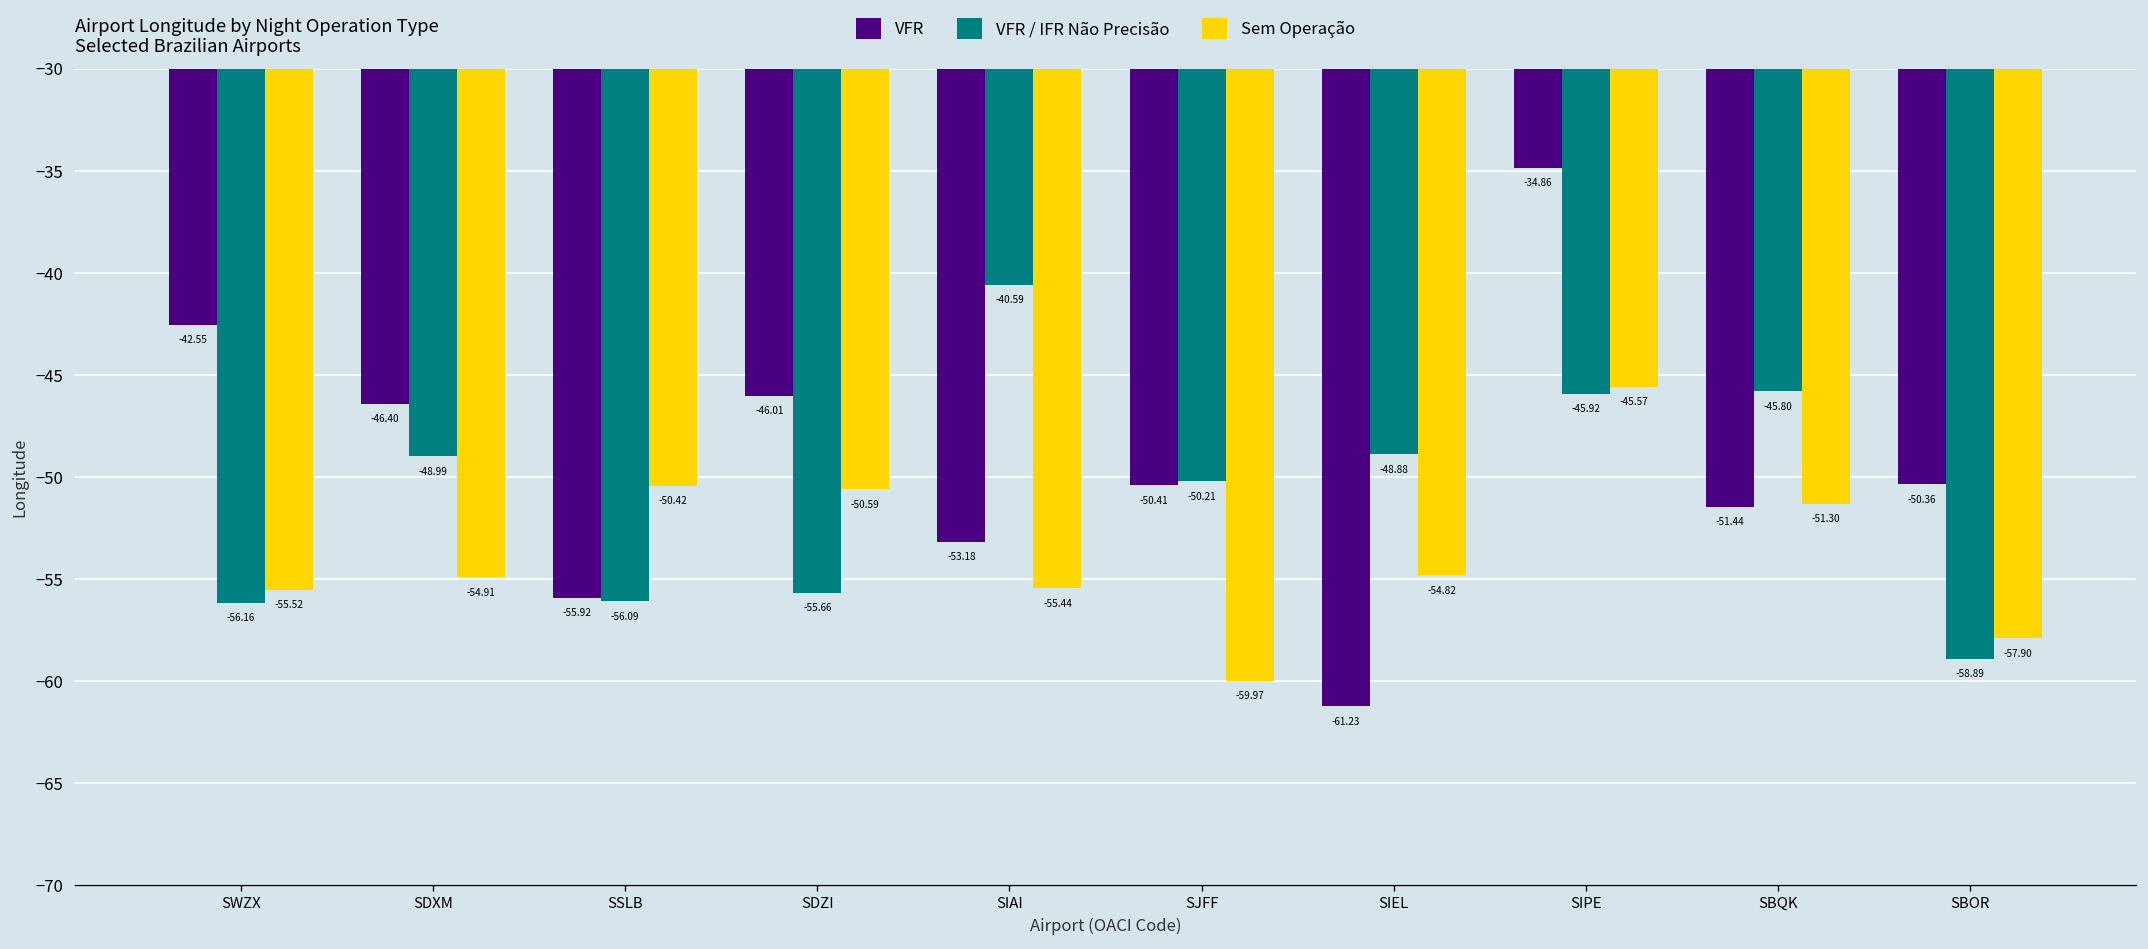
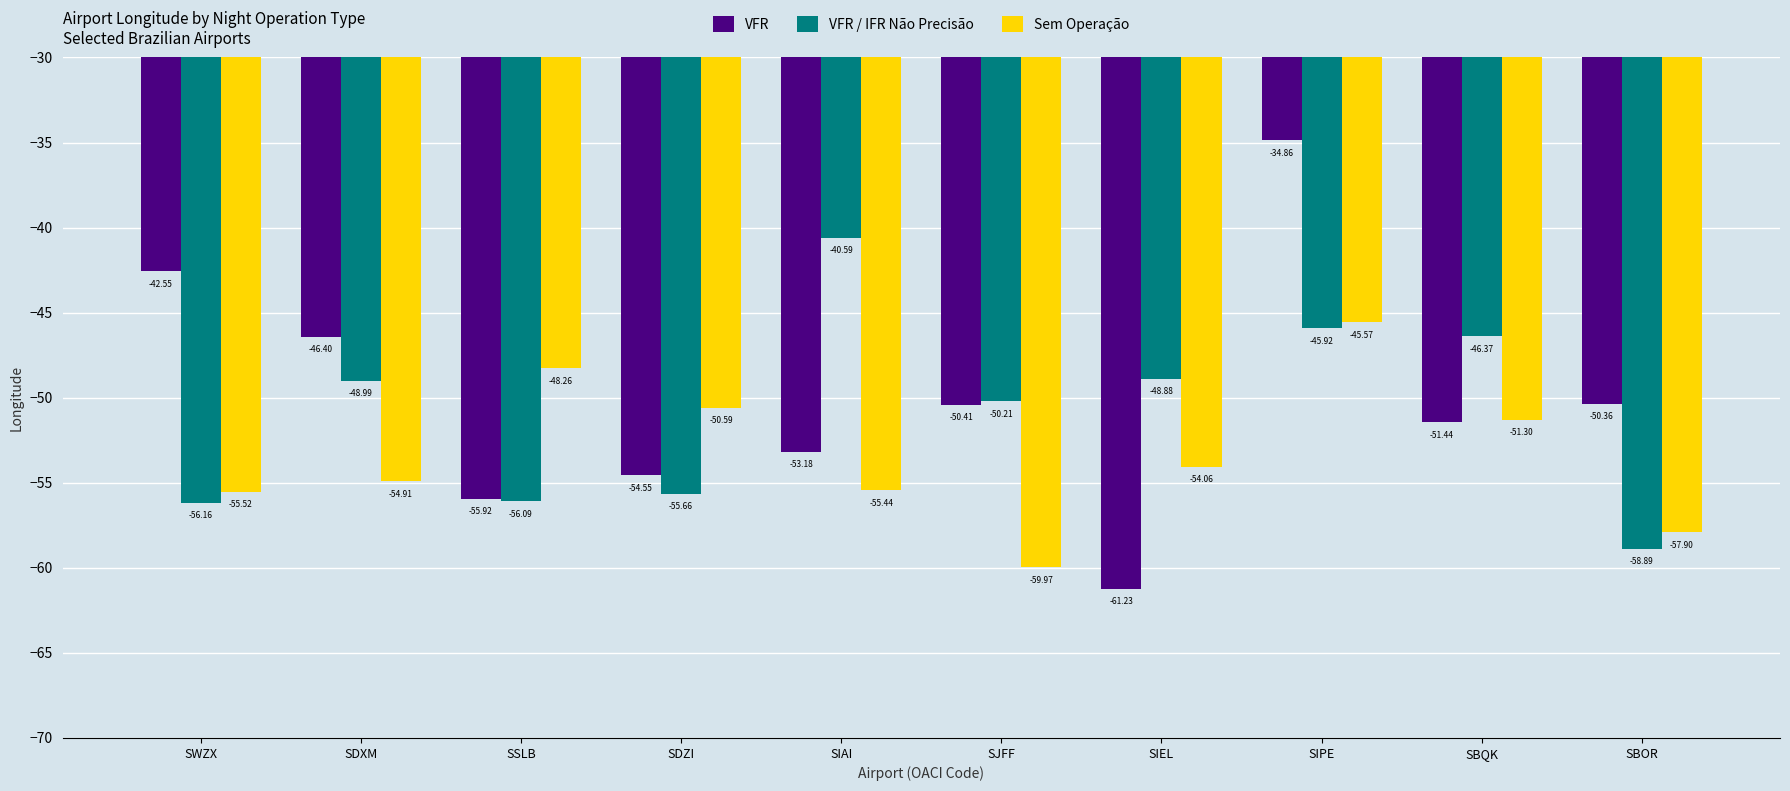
Sem Operação, SSLB: -50.42 -> -48.26
VFR, SDZI: -46.01 -> -54.55
Sem Operação, SIEL: -54.82 -> -54.06
VFR / IFR Não Precisão, SBQK: -45.80 -> -46.37
